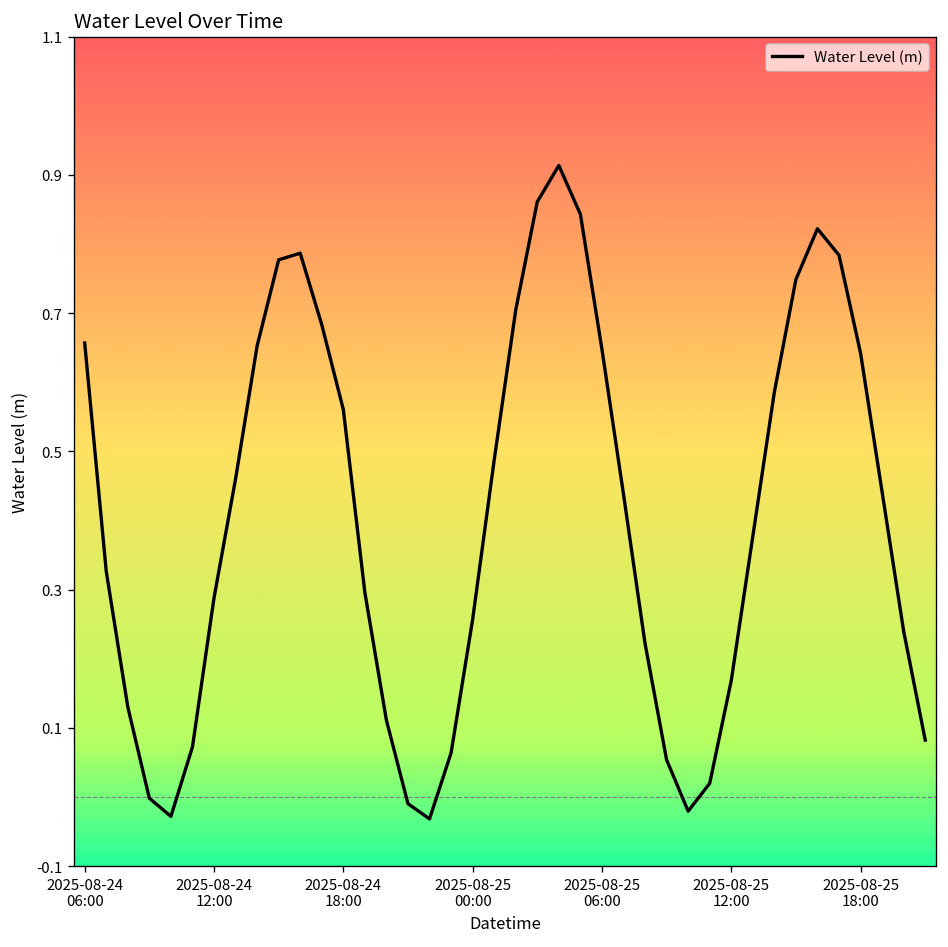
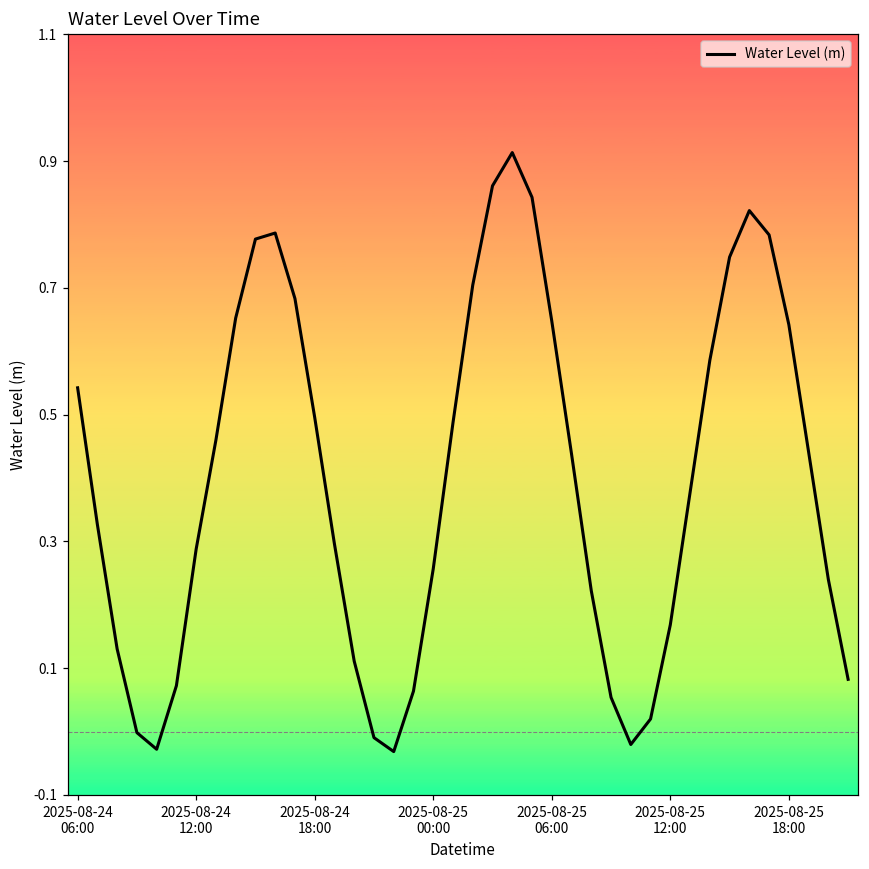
2025-08-24 06:00: 0.66 -> 0.54
2025-08-24 18:00: 0.56 -> 0.50
